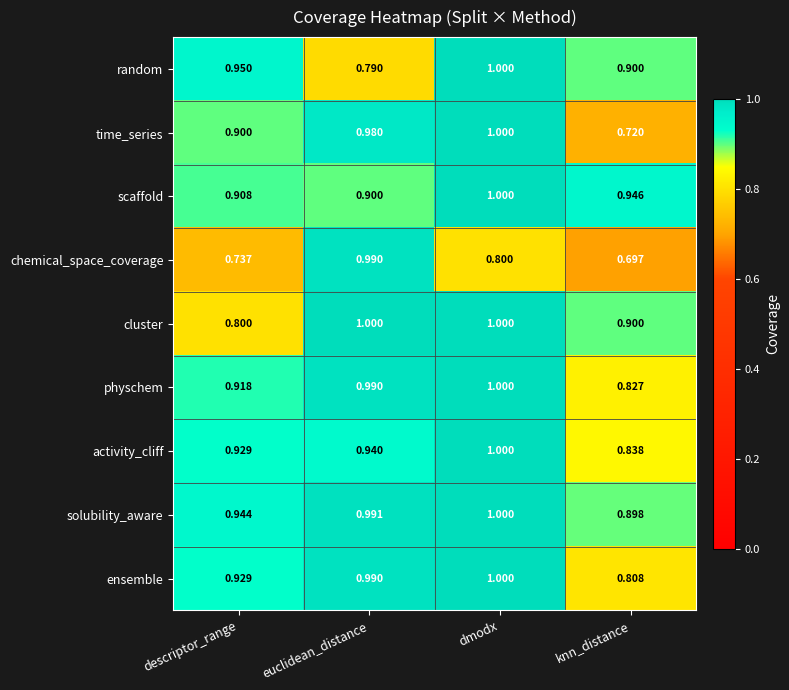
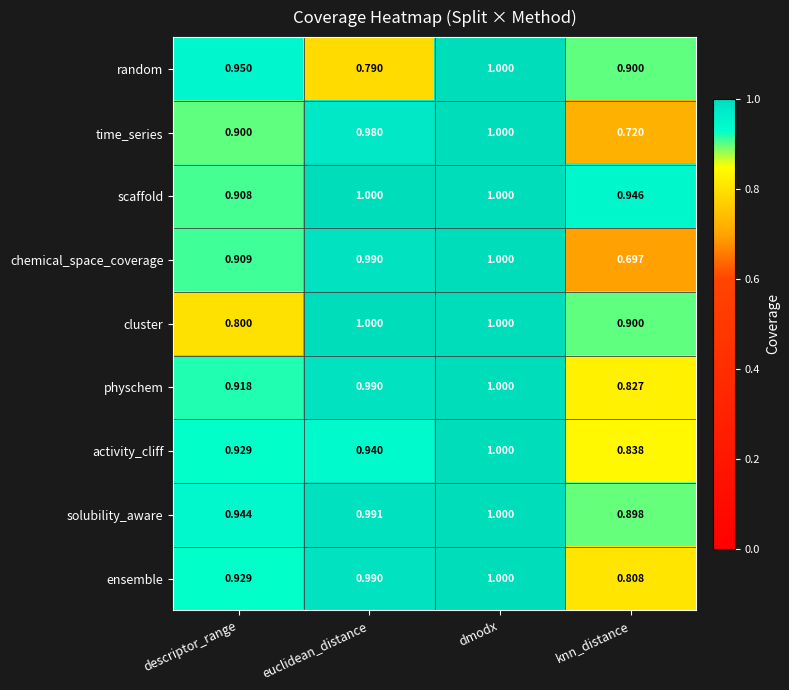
scaffold, euclidean_distance: 0.900 -> 1.000
chemical_space_coverage, descriptor_range: 0.737 -> 0.909
chemical_space_coverage, dmodx: 0.800 -> 1.000
